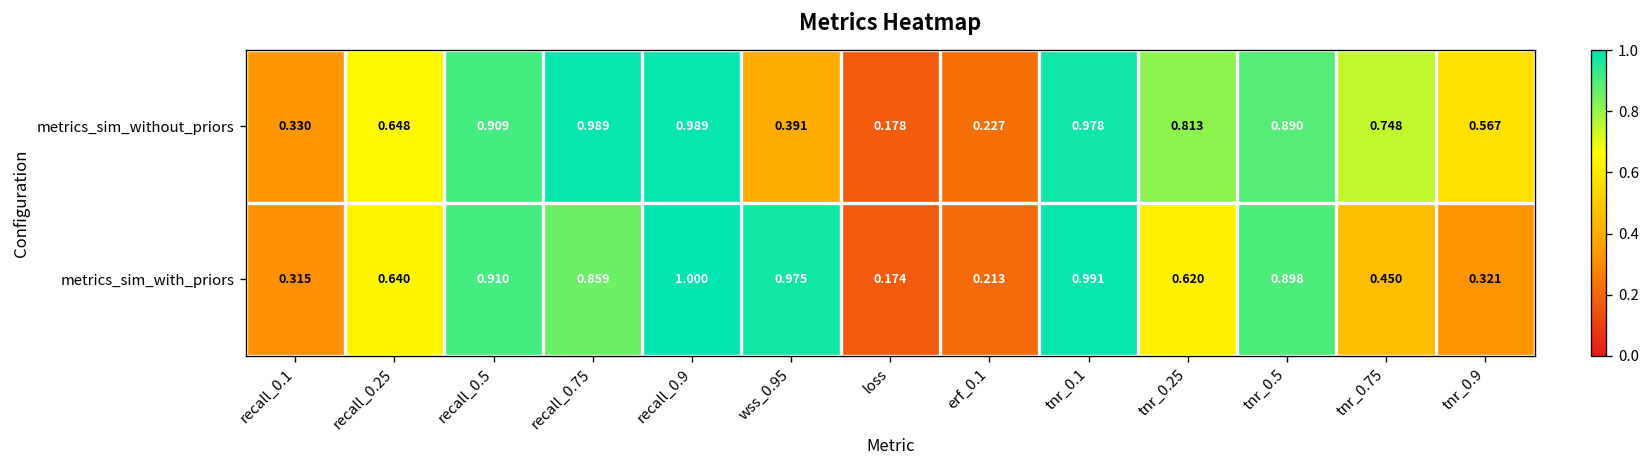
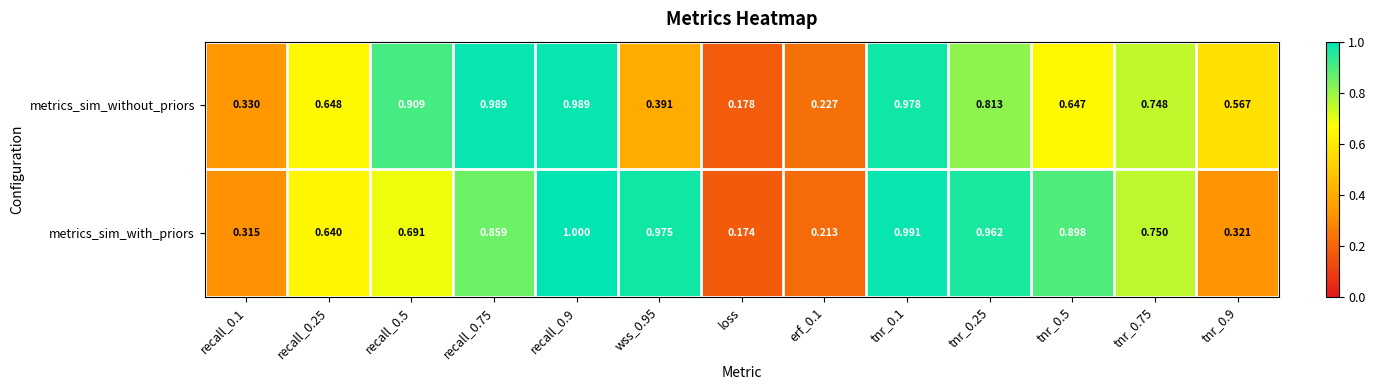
metrics_sim_without_priors, tnr_0.5: 0.890 -> 0.647
metrics_sim_with_priors, recall_0.5: 0.910 -> 0.691
metrics_sim_with_priors, tnr_0.25: 0.620 -> 0.962
metrics_sim_with_priors, tnr_0.75: 0.450 -> 0.750
